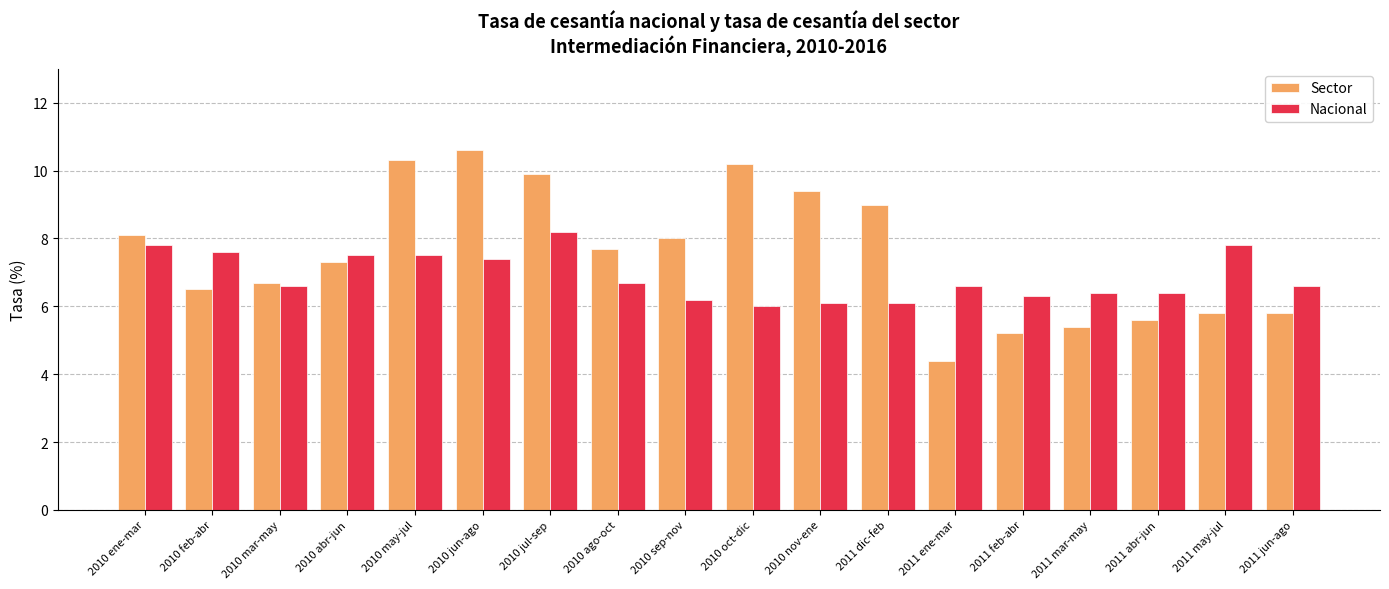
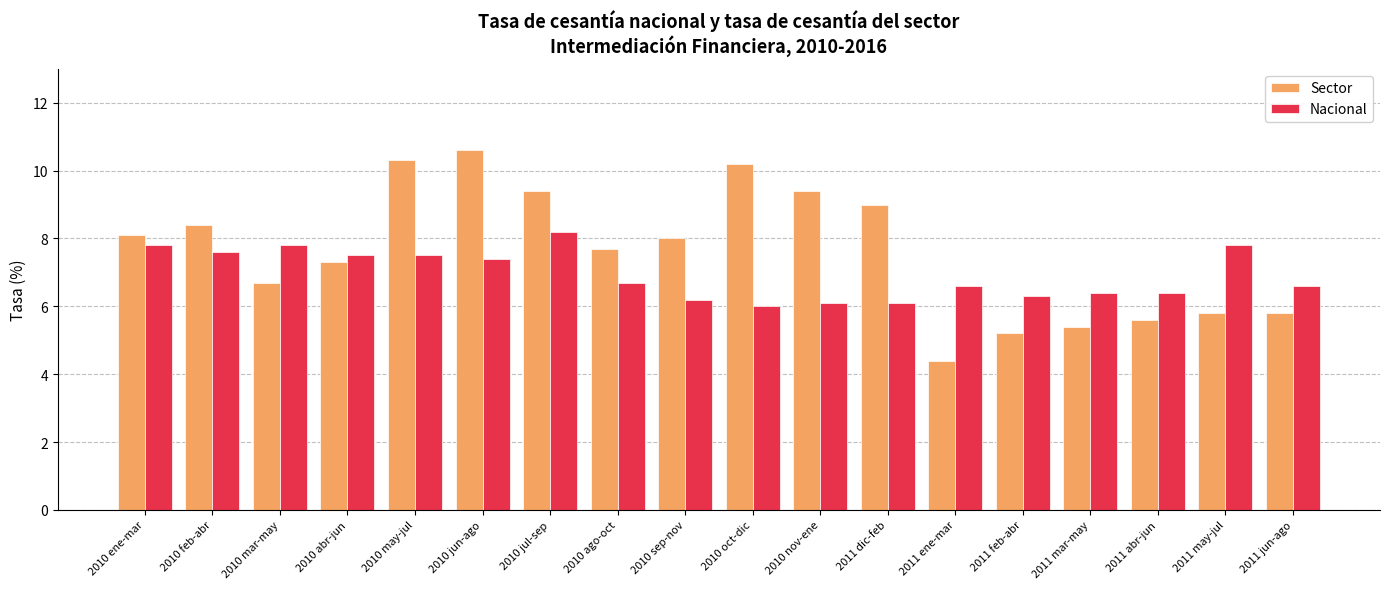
Sector, 2010 feb-abr: 6.5 -> 8.4
Nacional, 2010 mar-may: 6.6 -> 7.8
Sector, 2010 jul-sep: 9.9 -> 9.4
